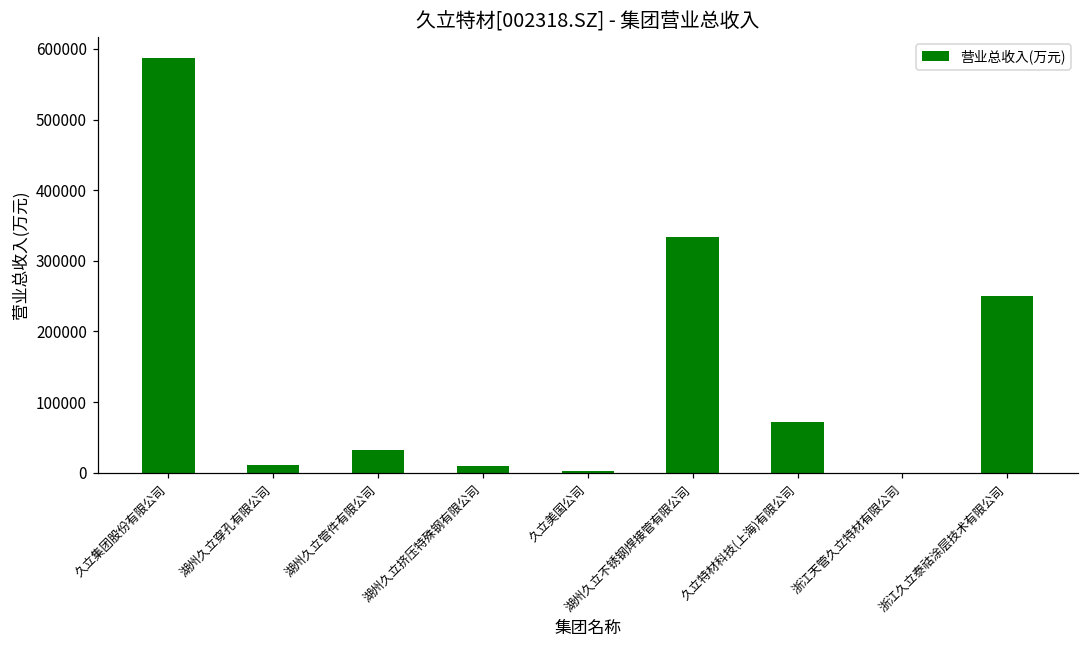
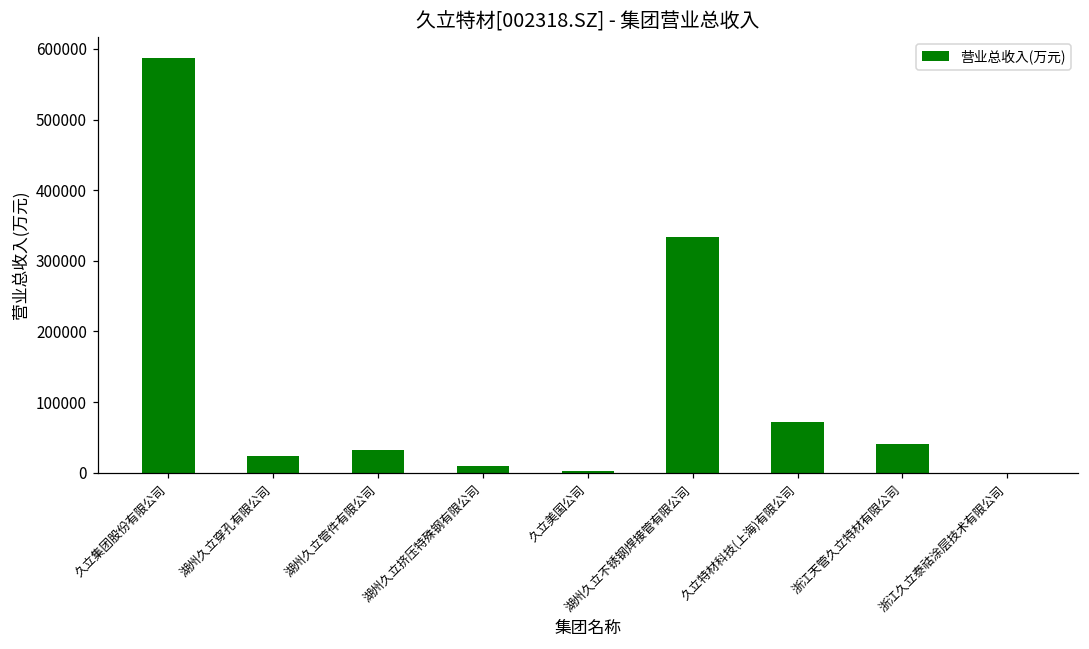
湖州久立穿孔有限公司: 10000 -> 20000
浙江天管久立特材有限公司: 0 -> 40000
浙江久立泰祜涂层技术有限公司: 250000 -> 0
